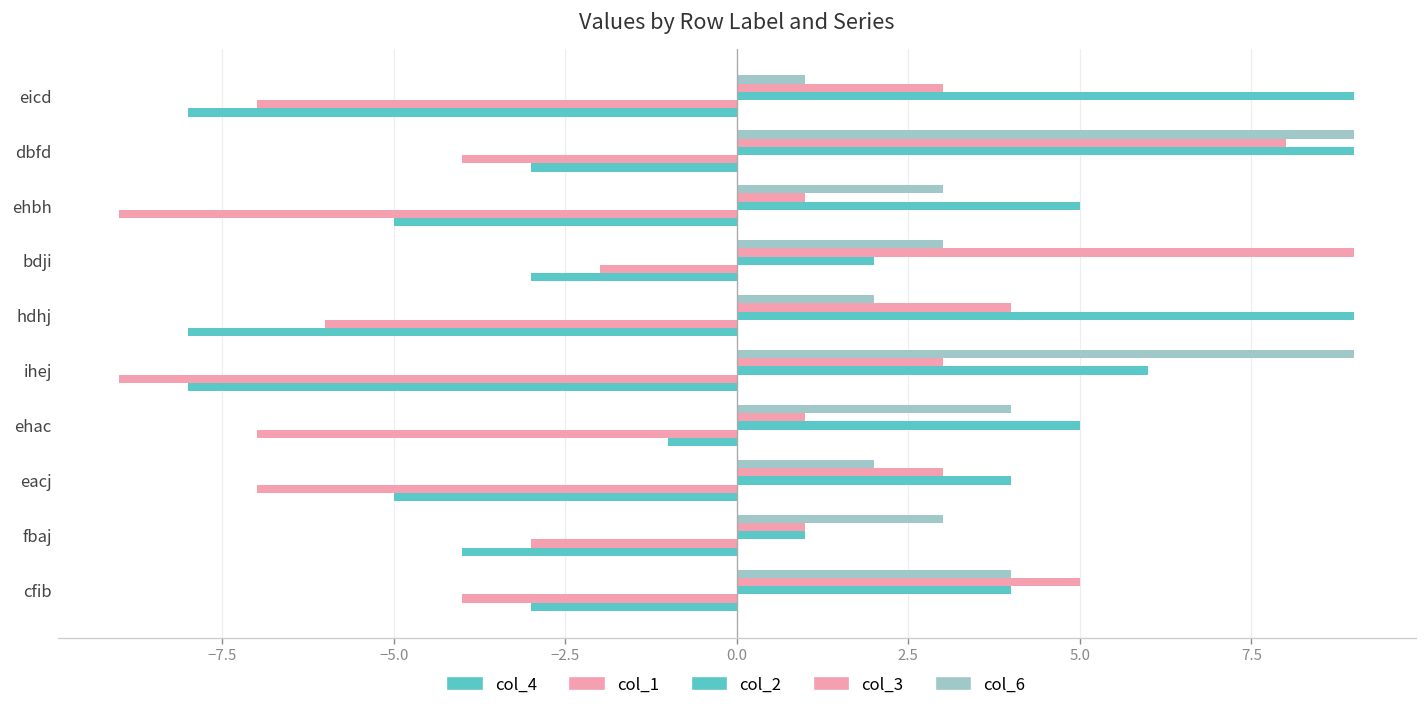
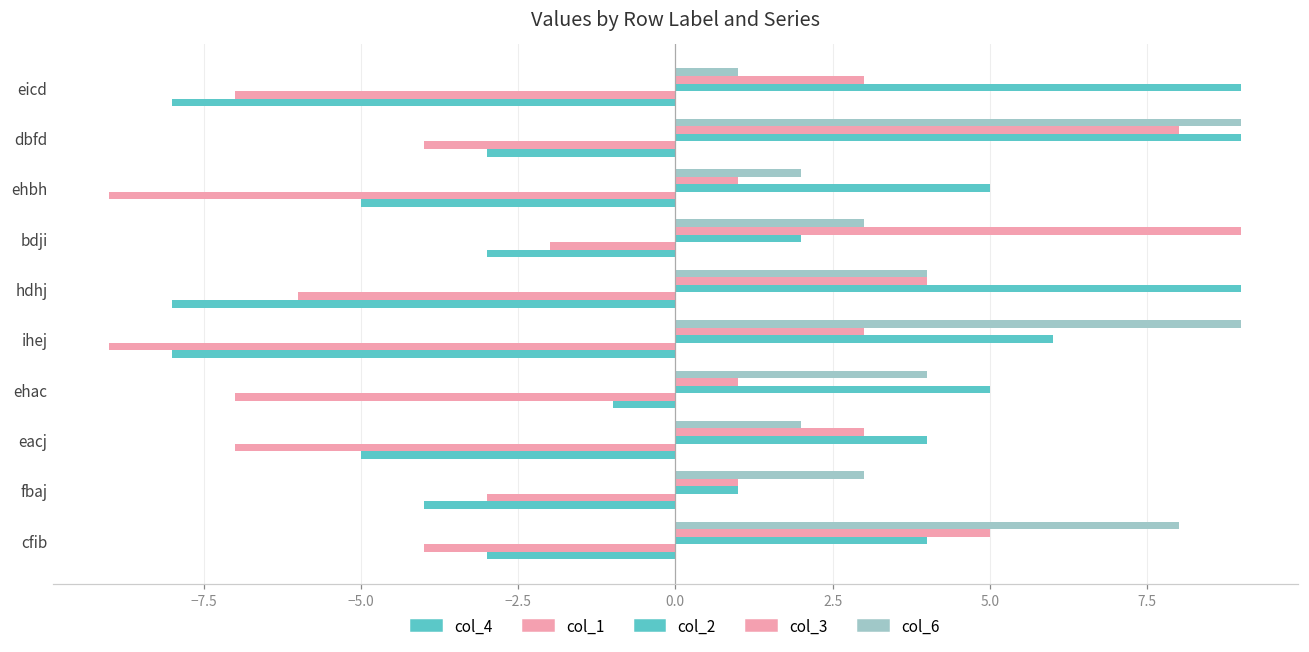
col_6, ehbh: 3 -> 2
col_6, hdhj: 2 -> 4
col_6, cfib: 4 -> 8
